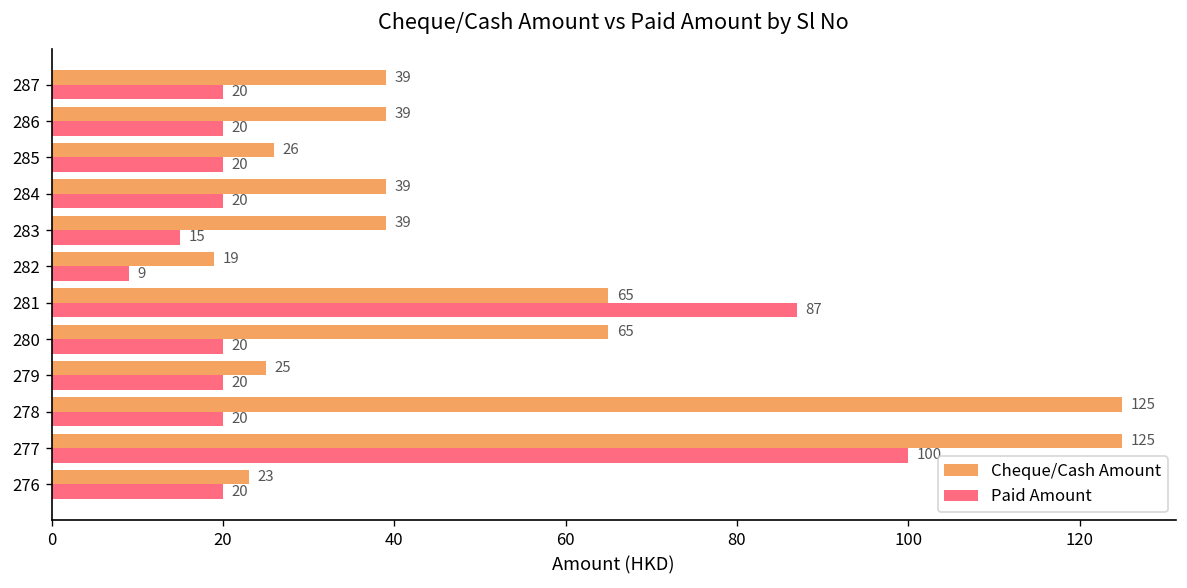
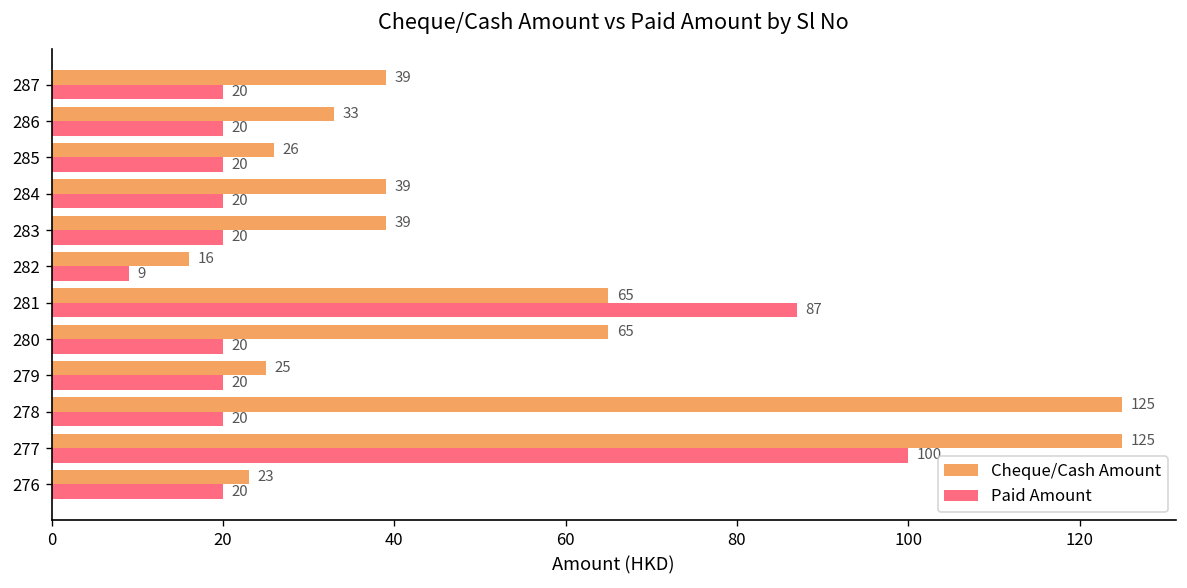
Cheque/Cash Amount, 286: 39 -> 33
Paid Amount, 283: 15 -> 20
Cheque/Cash Amount, 282: 19 -> 16
